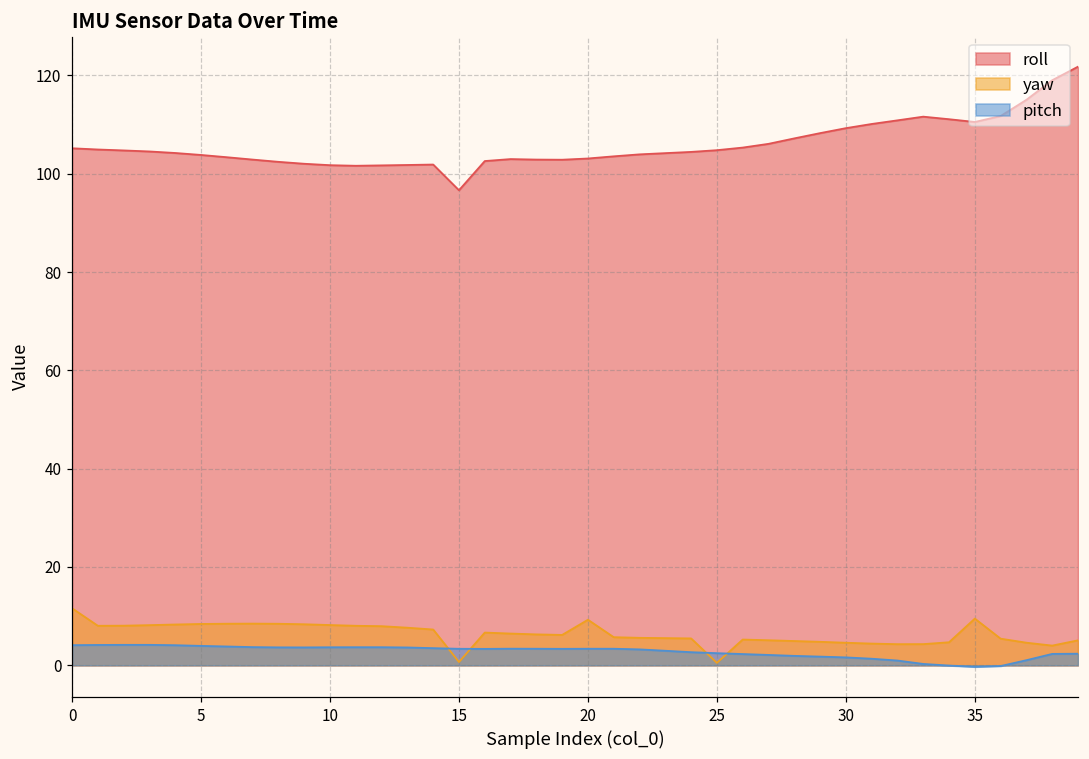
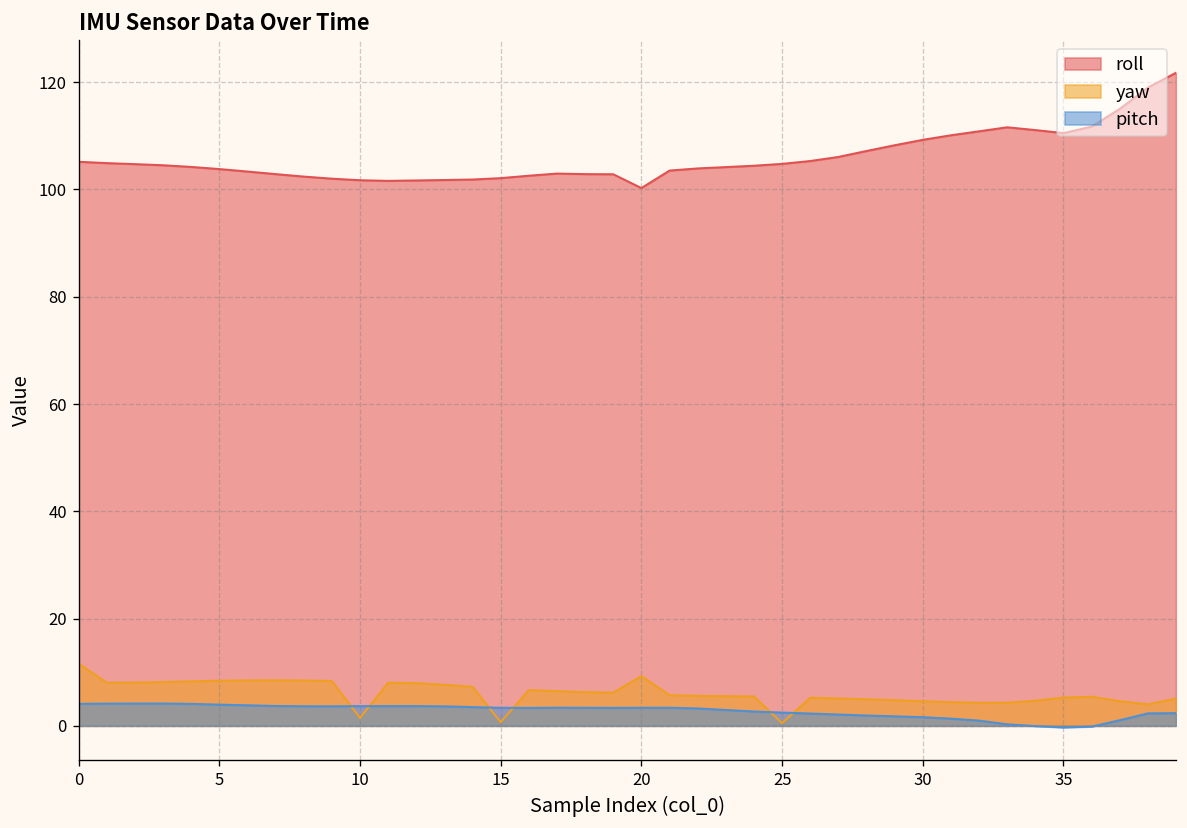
yaw, 10: 8 -> 1
roll, 15: 97 -> 102
roll, 20: 103 -> 100
yaw, 35: 10 -> 5
